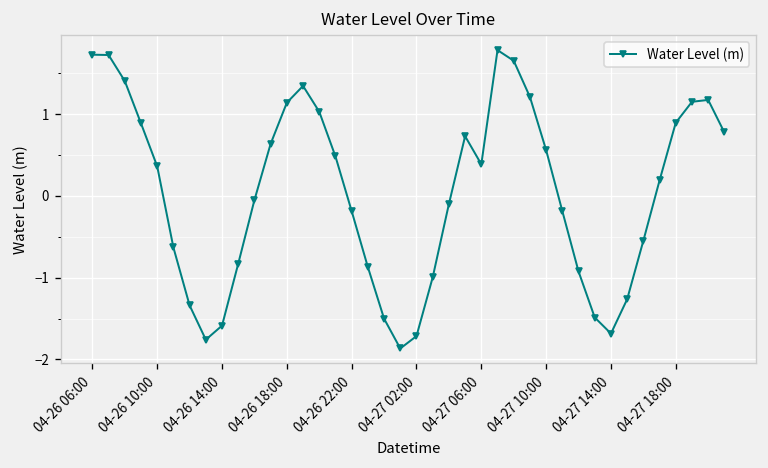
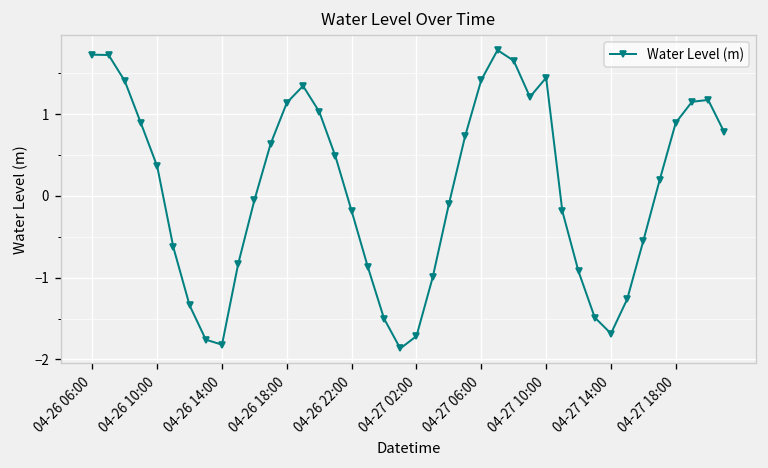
04-26 14:00: -1.6 -> -1.8
04-27 06:00: 0.4 -> 1.4
04-27 10:00: 0.6 -> 1.4
